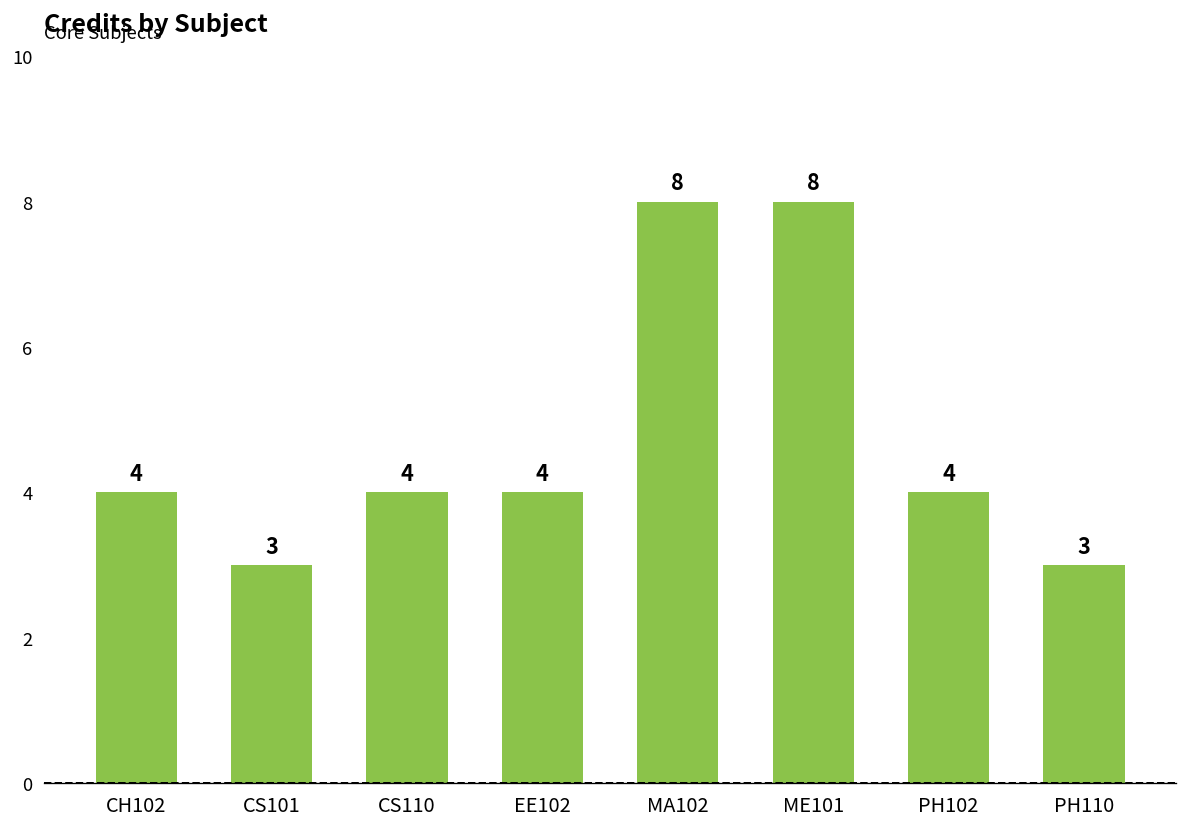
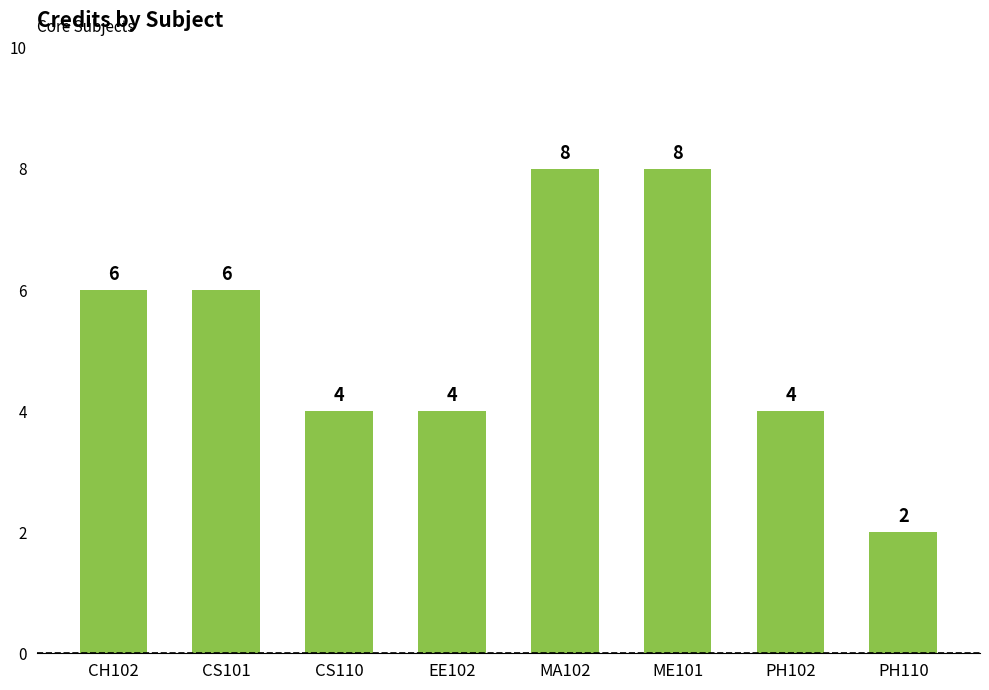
CH102: 4 -> 6
CS101: 3 -> 6
PH110: 3 -> 2
